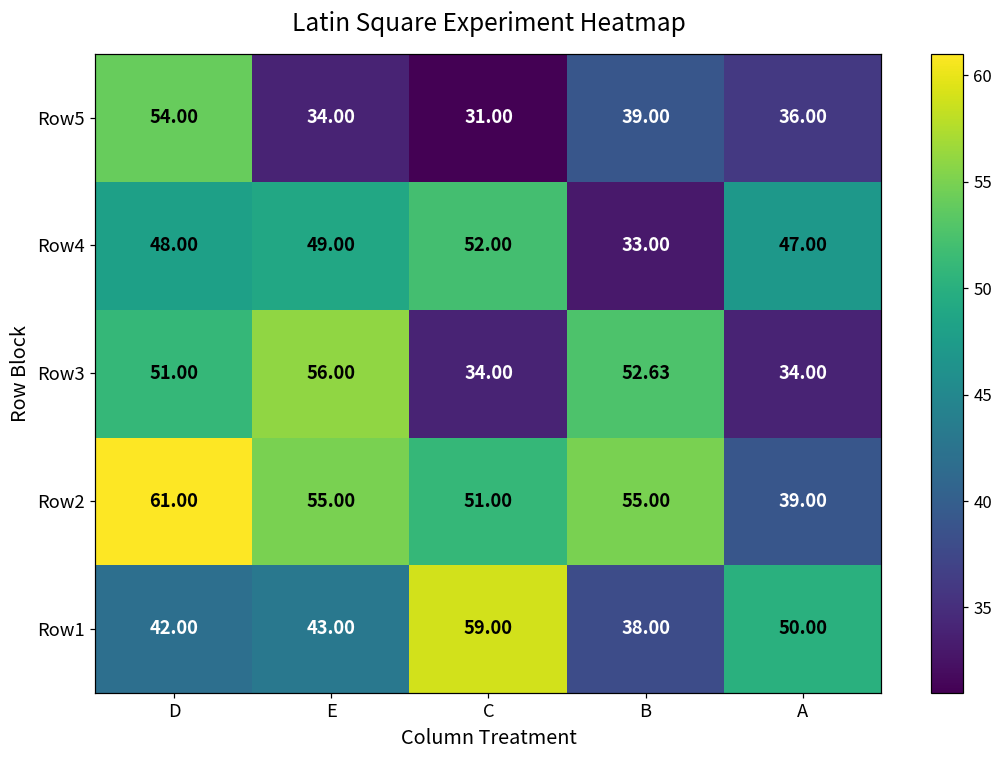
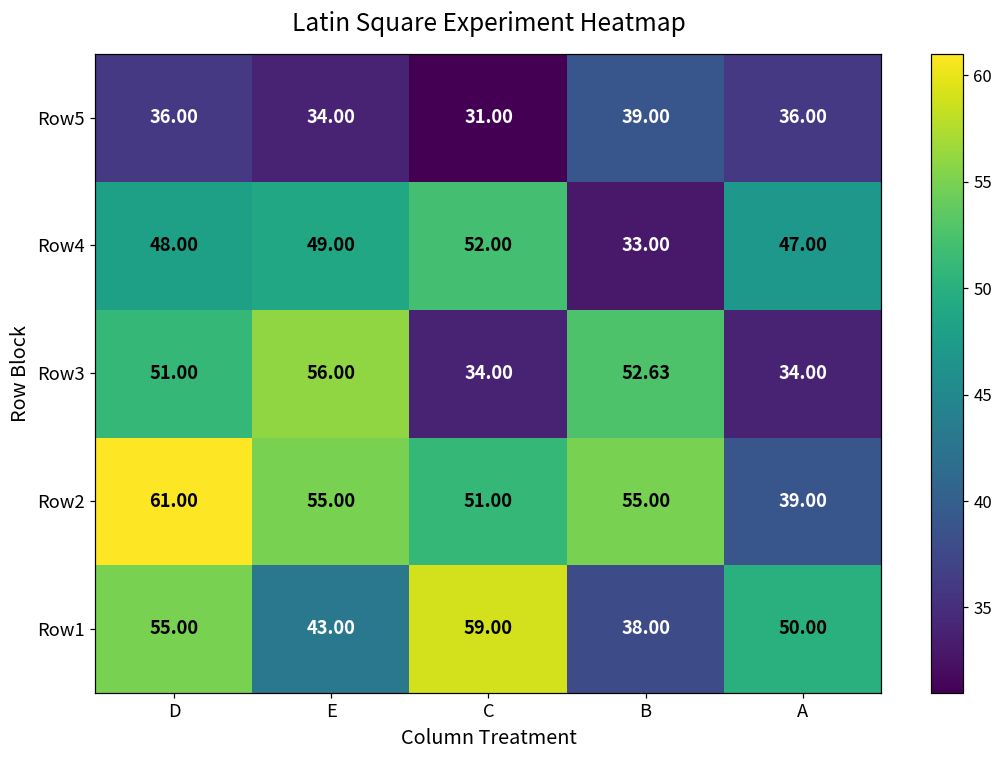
Row5, D: 54.00 -> 36.00
Row1, D: 42.00 -> 55.00
